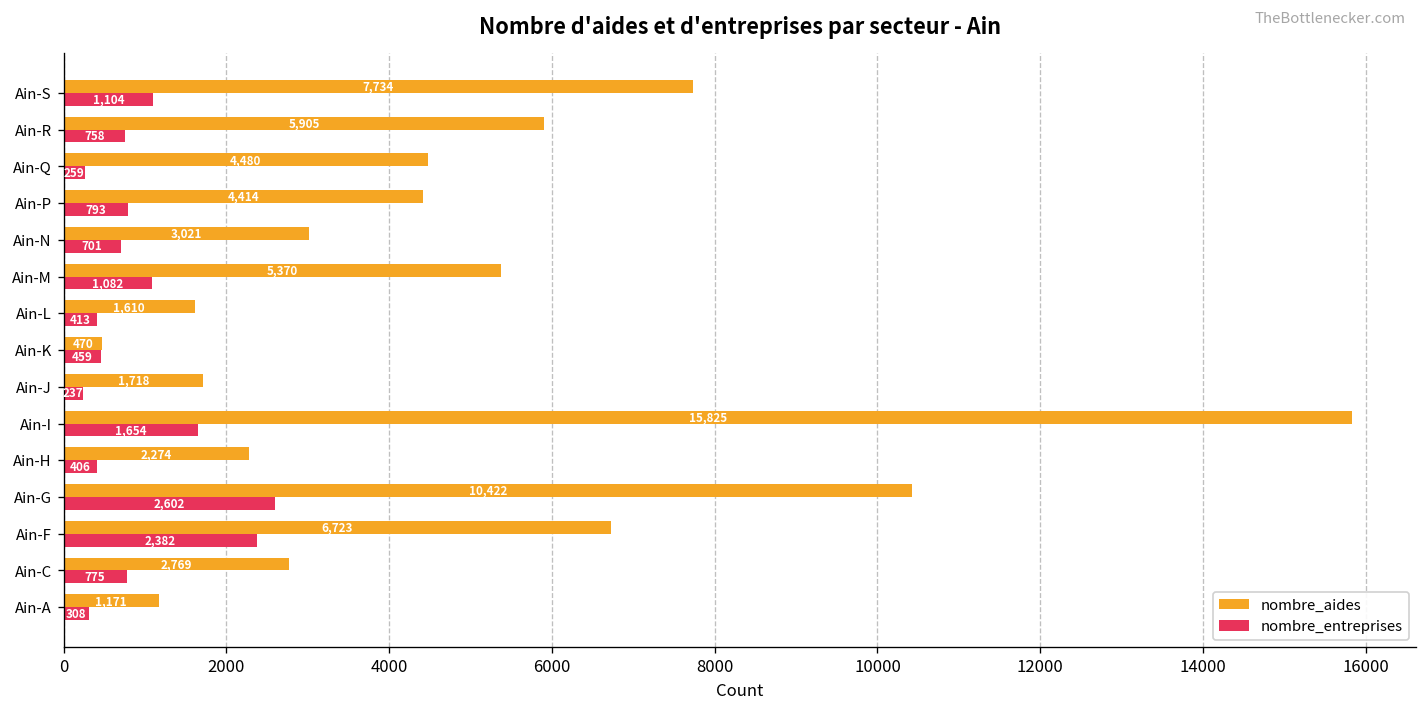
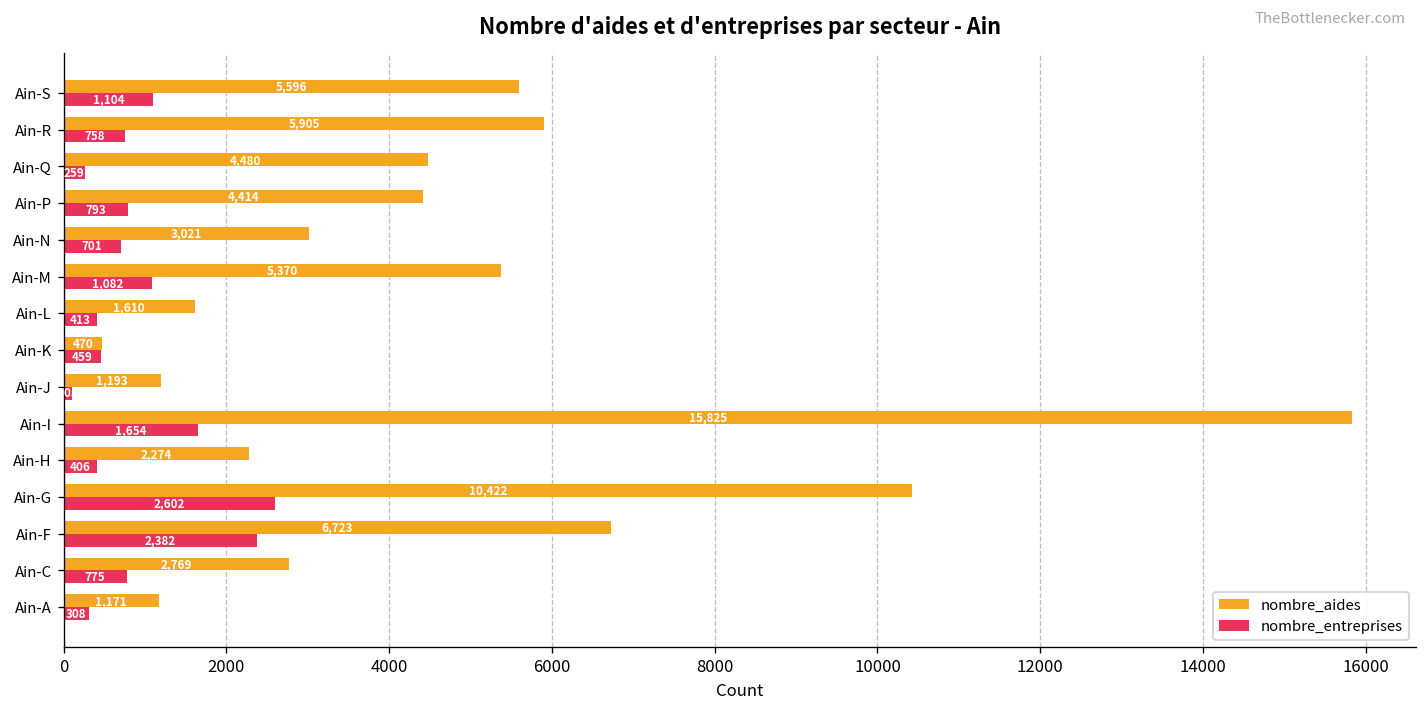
nombre_aides, Ain-S: 7,734 -> 5,596
nombre_aides, Ain-J: 1,718 -> 1,193
nombre_entreprises, Ain-J: 200 -> 100
